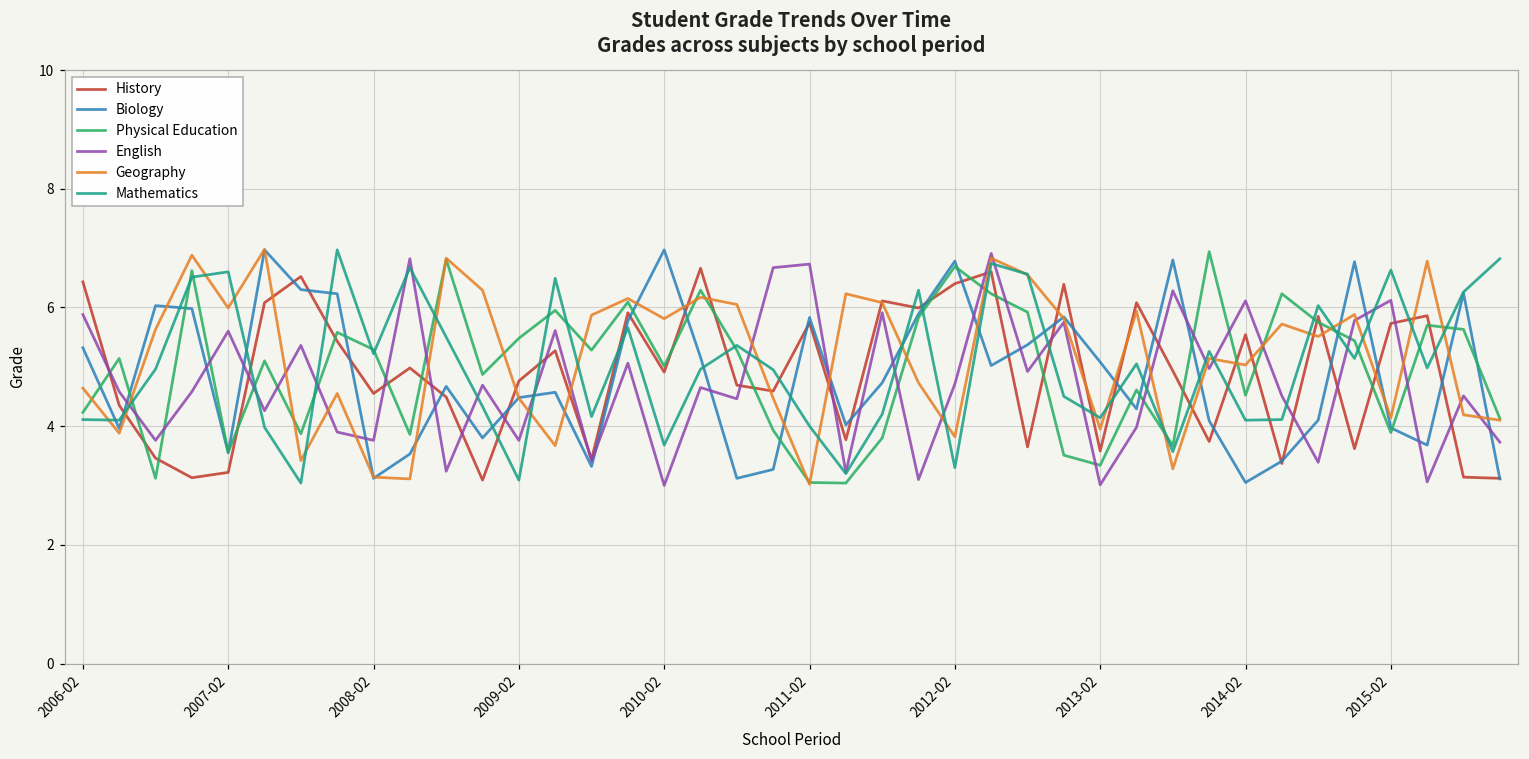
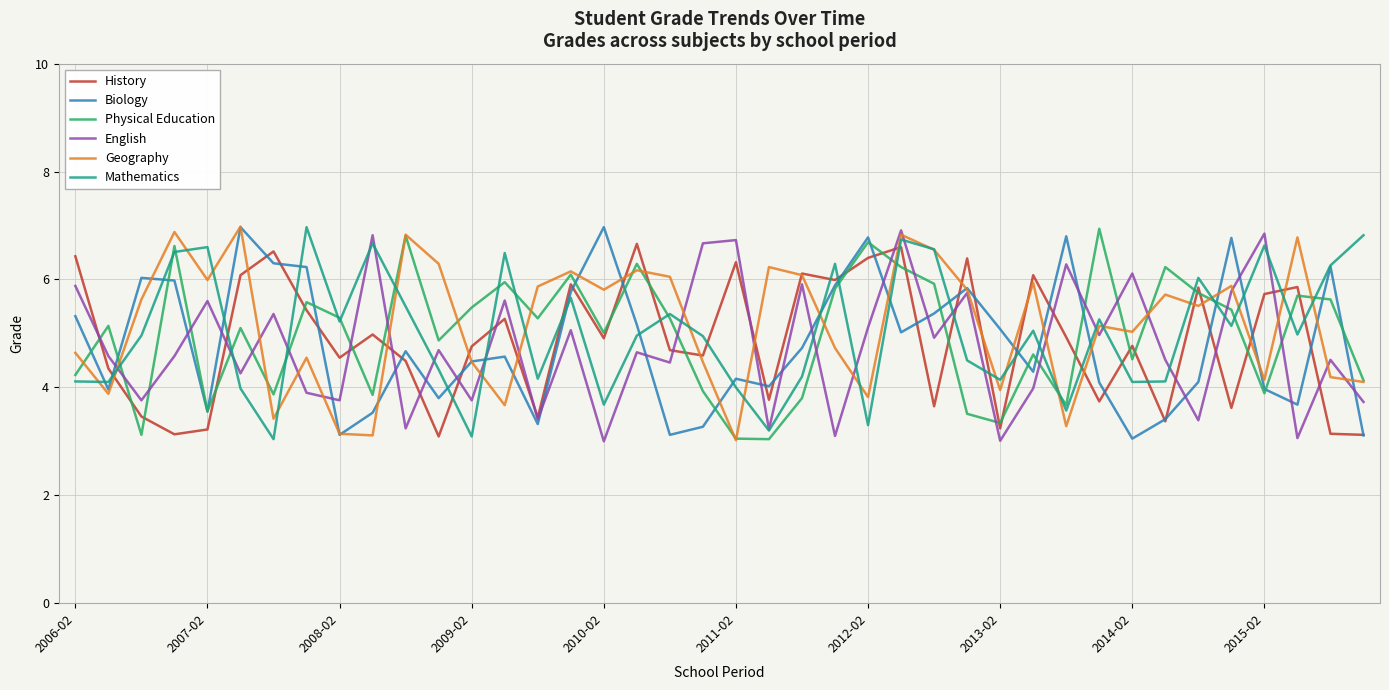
History, 2011-02: 5.7 -> 6.3
Biology, 2011-02: 5.8 -> 4.2
English, 2012-02: 4.7 -> 5.1
History, 2013-02: 3.6 -> 3.2
History, 2014-02: 5.5 -> 4.8
English, 2015-02: 6.1 -> 6.9
